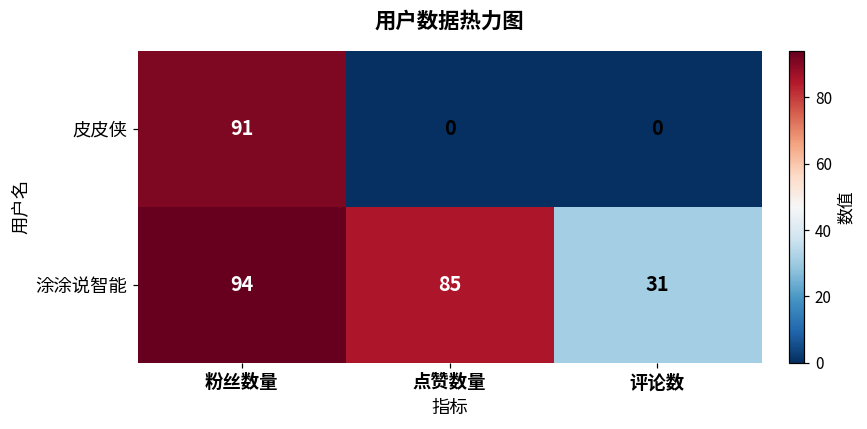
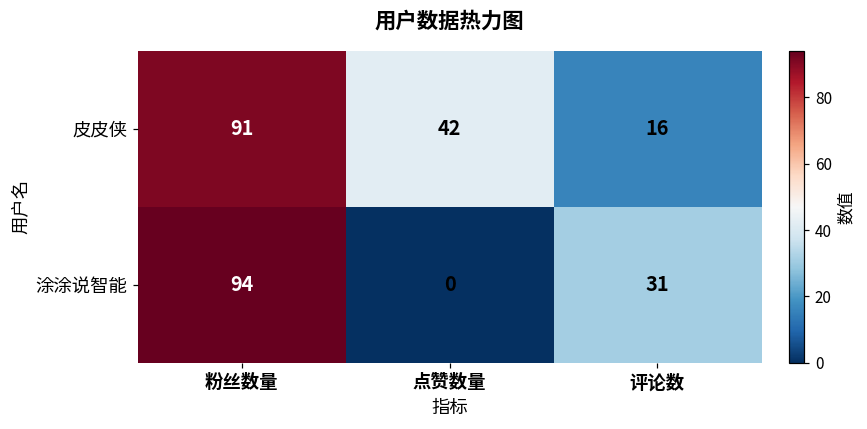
皮皮侠, 点赞数量: 0 -> 42
皮皮侠, 评论数: 0 -> 16
涂涂说智能, 点赞数量: 85 -> 0
